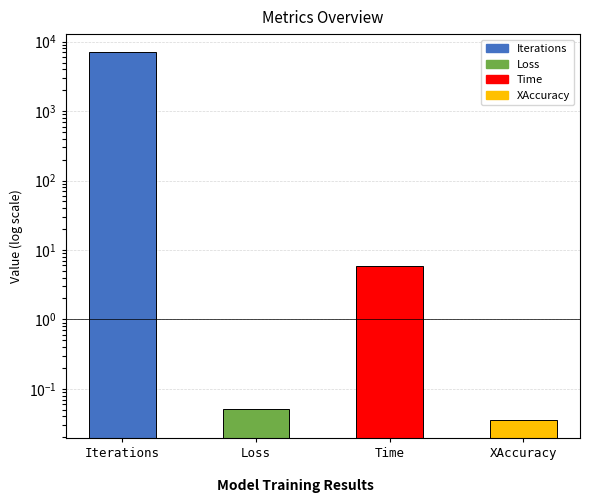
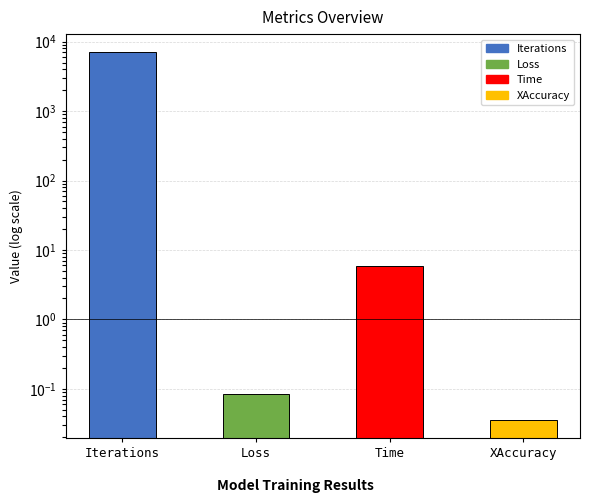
Loss: 0.05 -> 0.09
